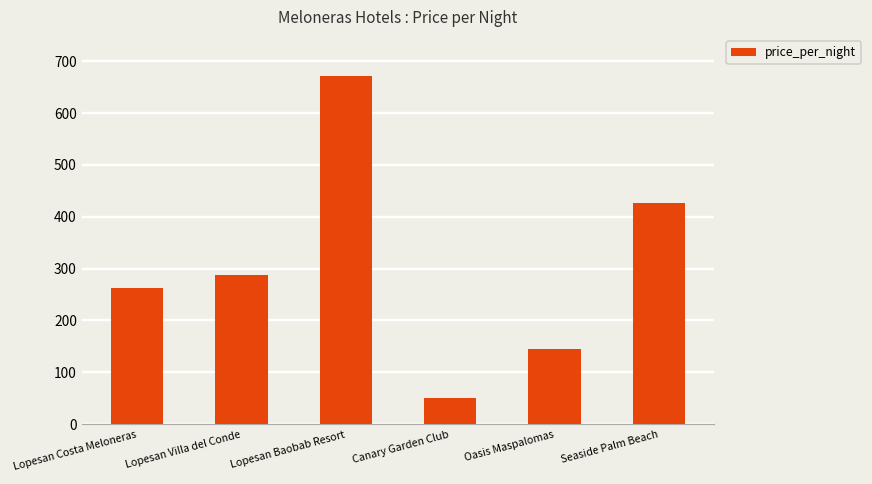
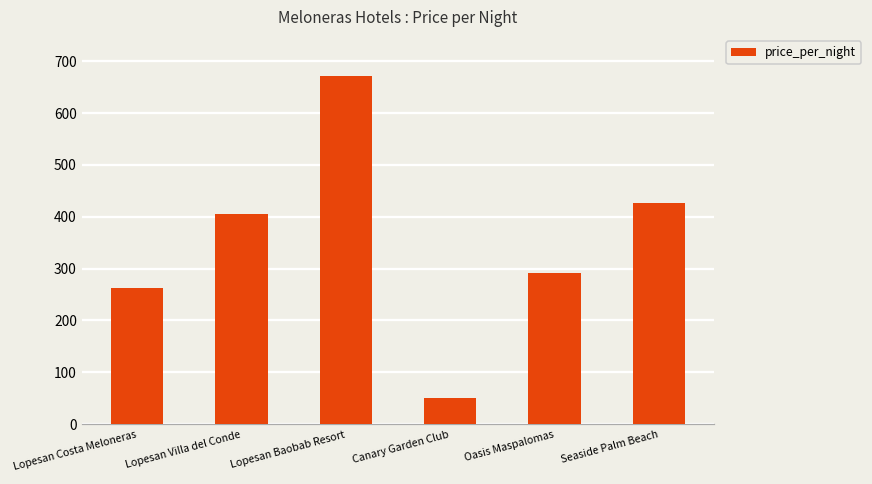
Lopesan Villa del Conde: 290 -> 410
Oasis Maspalomas: 140 -> 290
